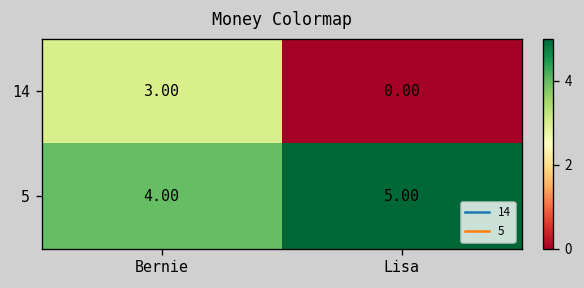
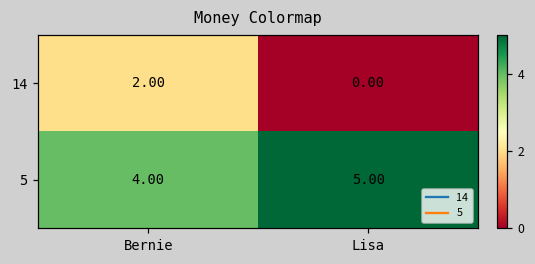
14, Bernie: 3.00 -> 2.00
